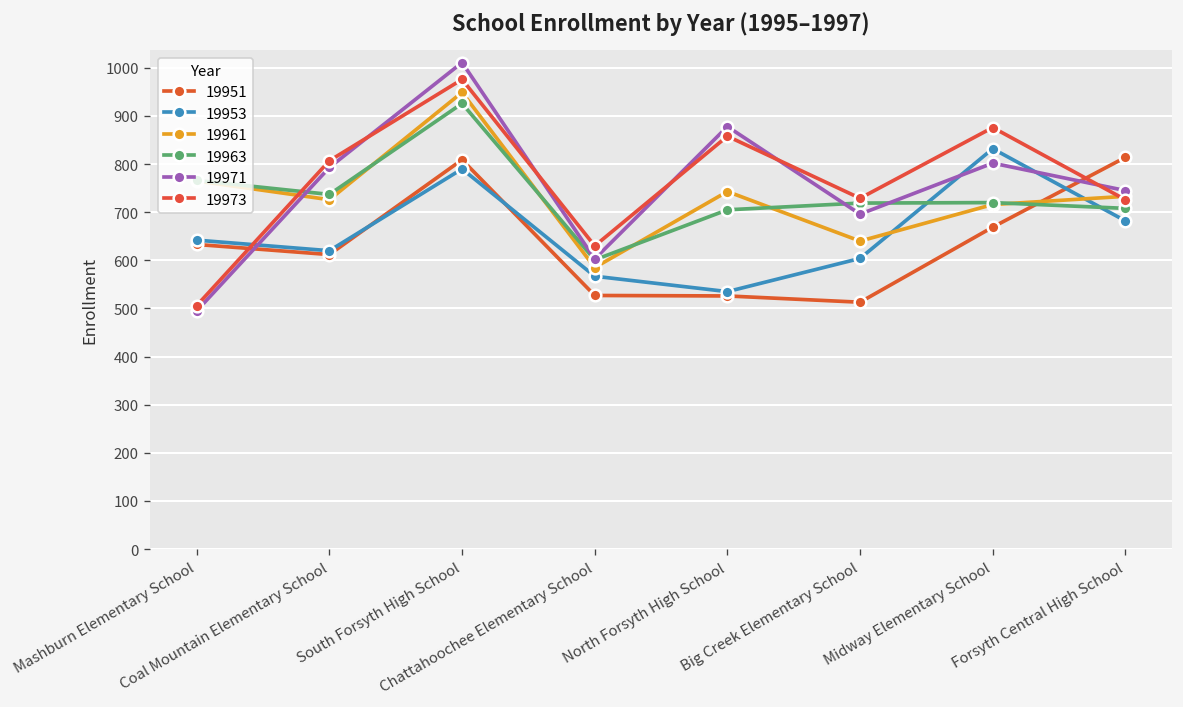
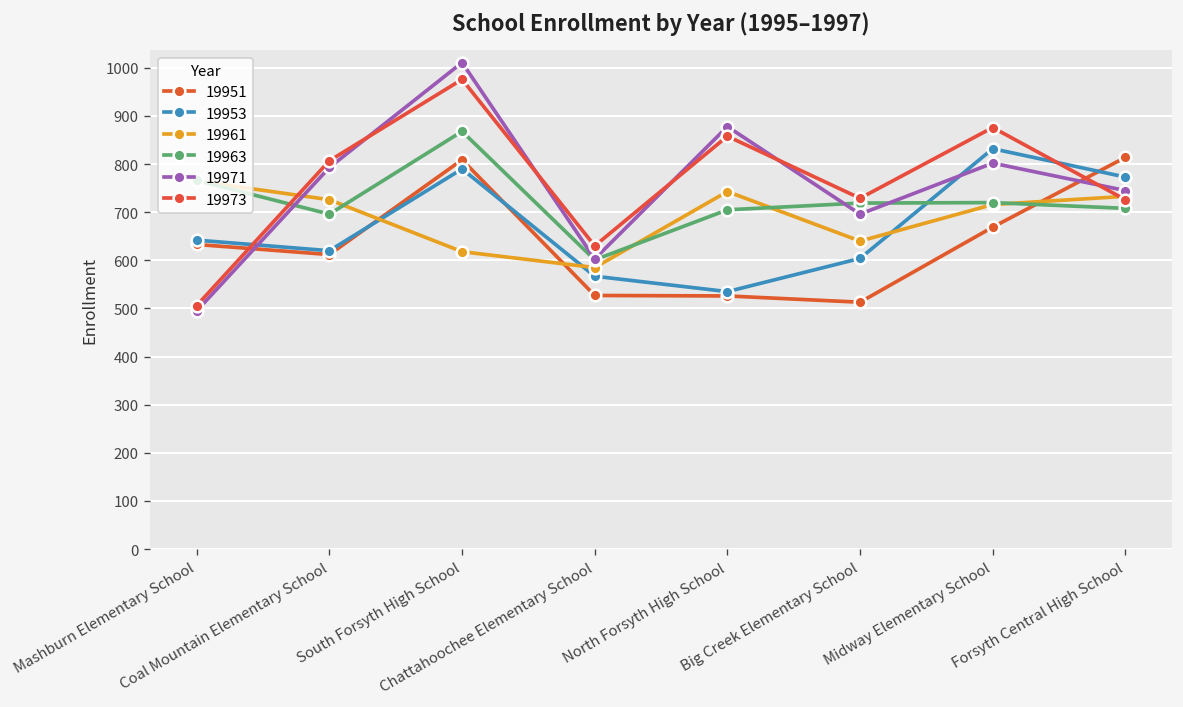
19963, Coal Mountain Elementary School: 740 -> 700
19961, South Forsyth High School: 950 -> 620
19963, South Forsyth High School: 930 -> 870
19953, Forsyth Central High School: 680 -> 770
